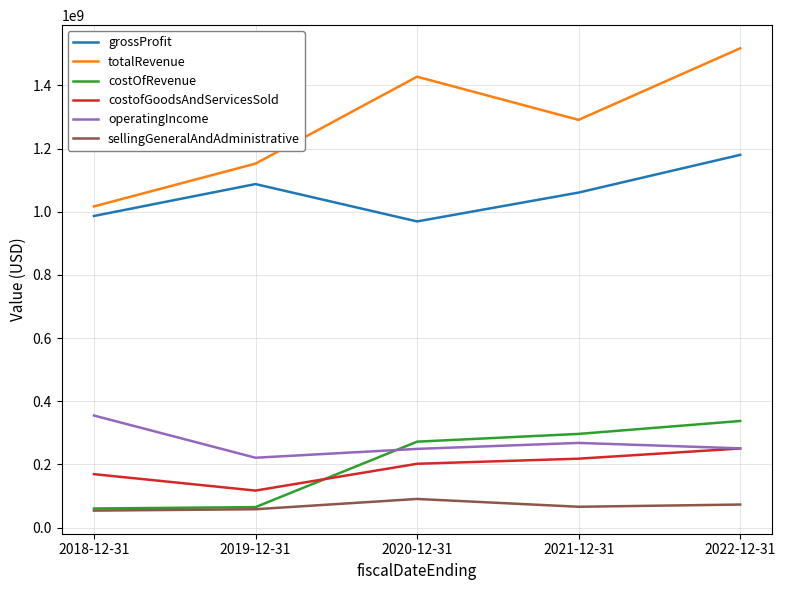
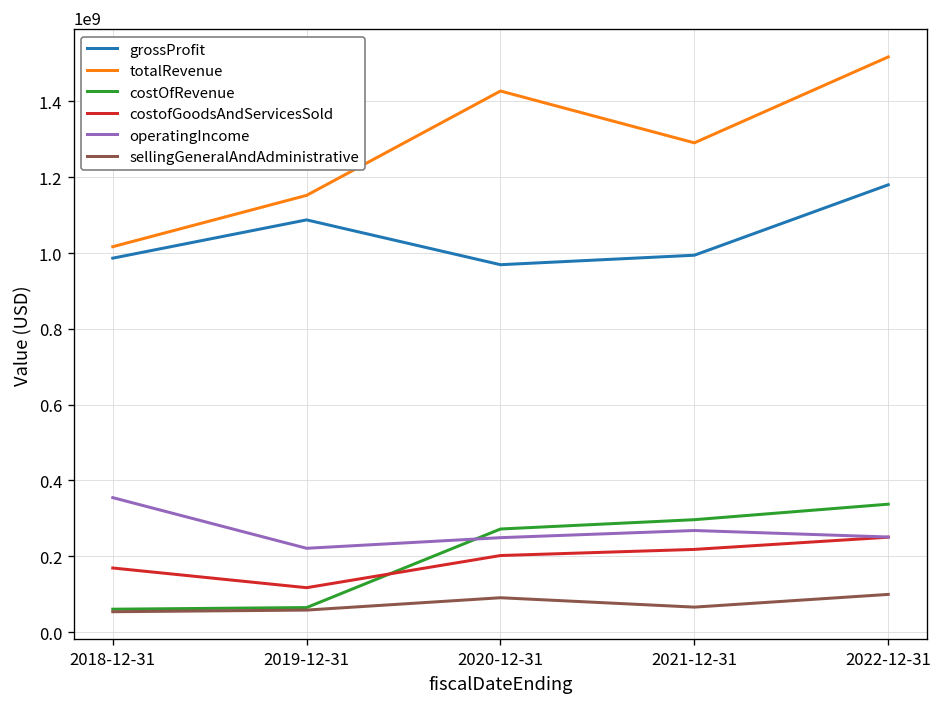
grossProfit, 2021-12-31: 1060000000 -> 990000000
sellingGeneralAndAdministrative, 2022-12-31: 70000000 -> 100000000
